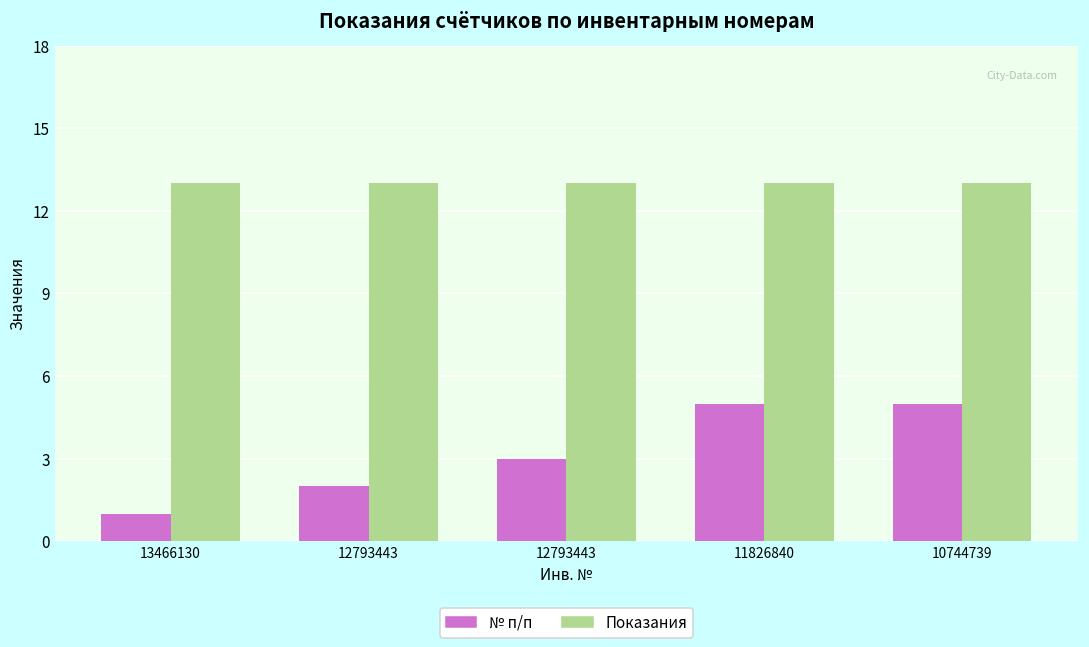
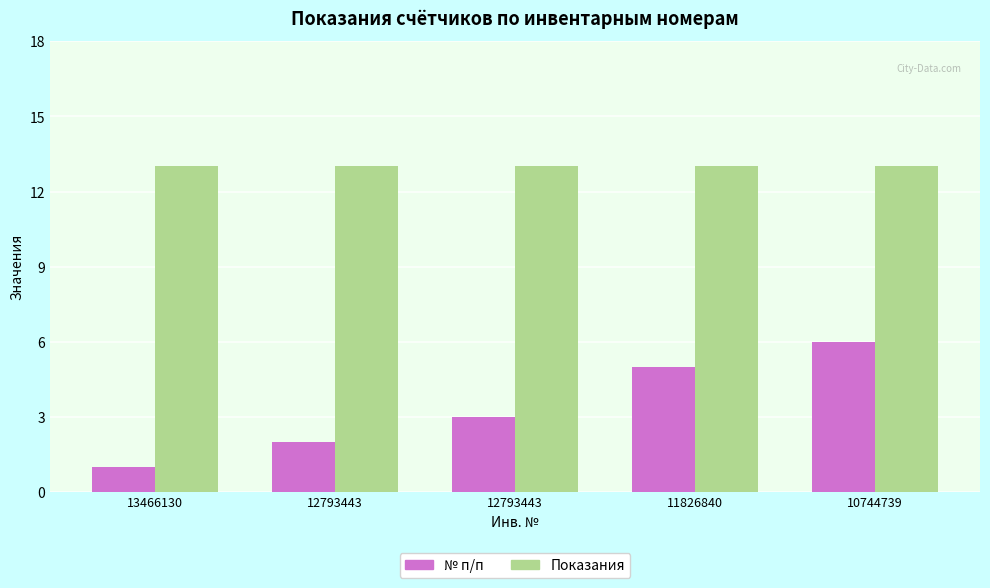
№ п/п, 10744739: 5 -> 6
